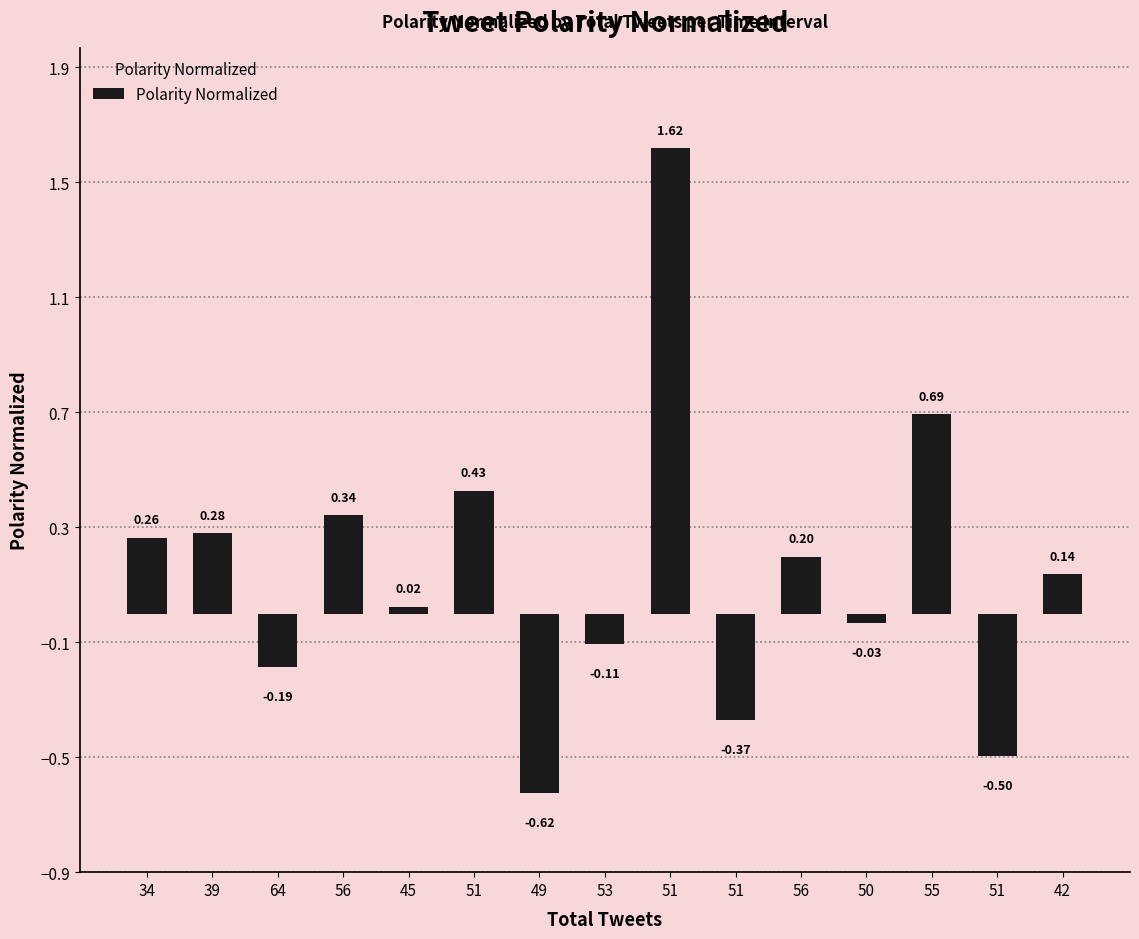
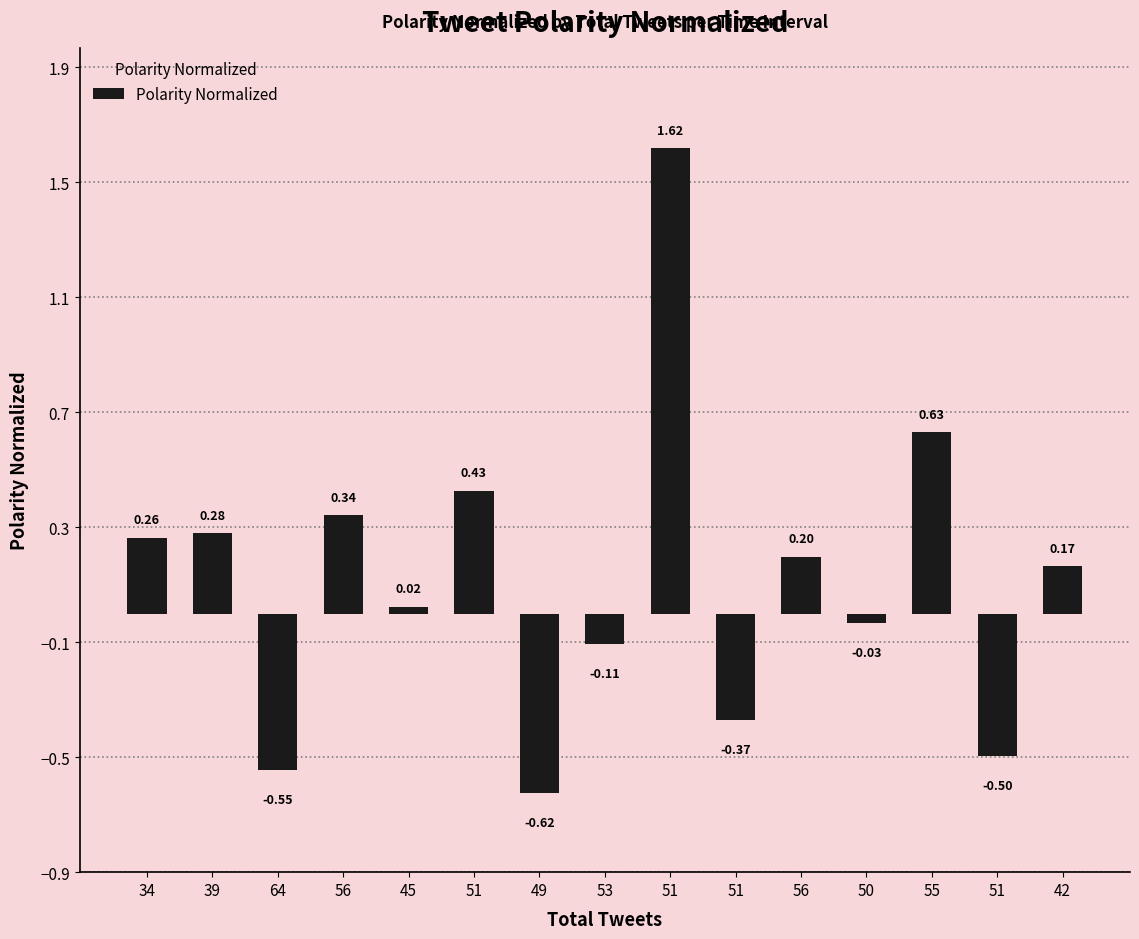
64: -0.19 -> -0.55
55: 0.69 -> 0.63
42: 0.14 -> 0.17
